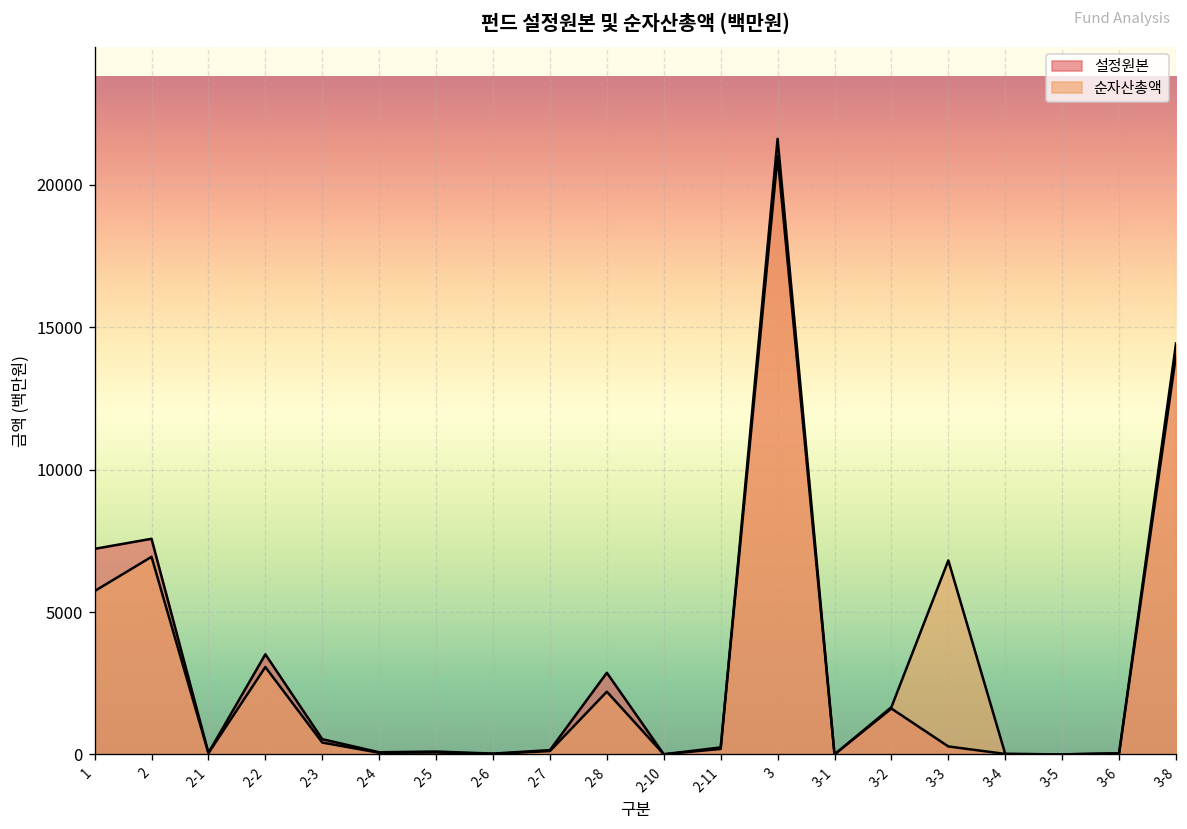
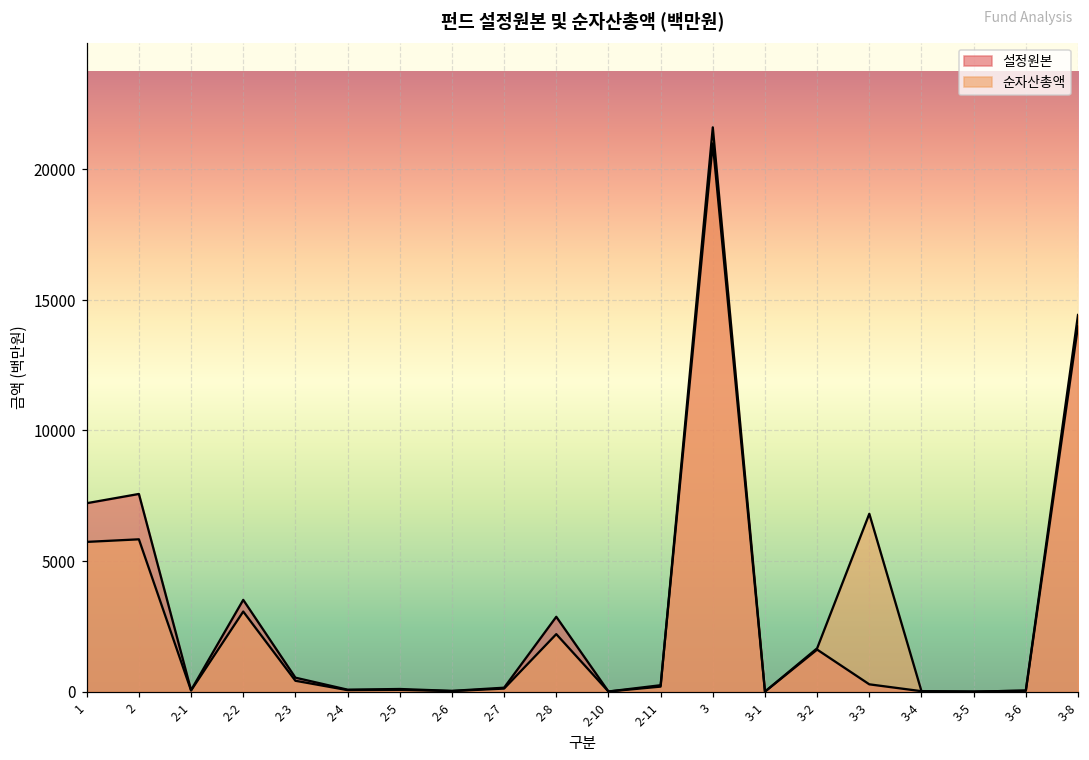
순자산총액, 2: 6900 -> 5800
